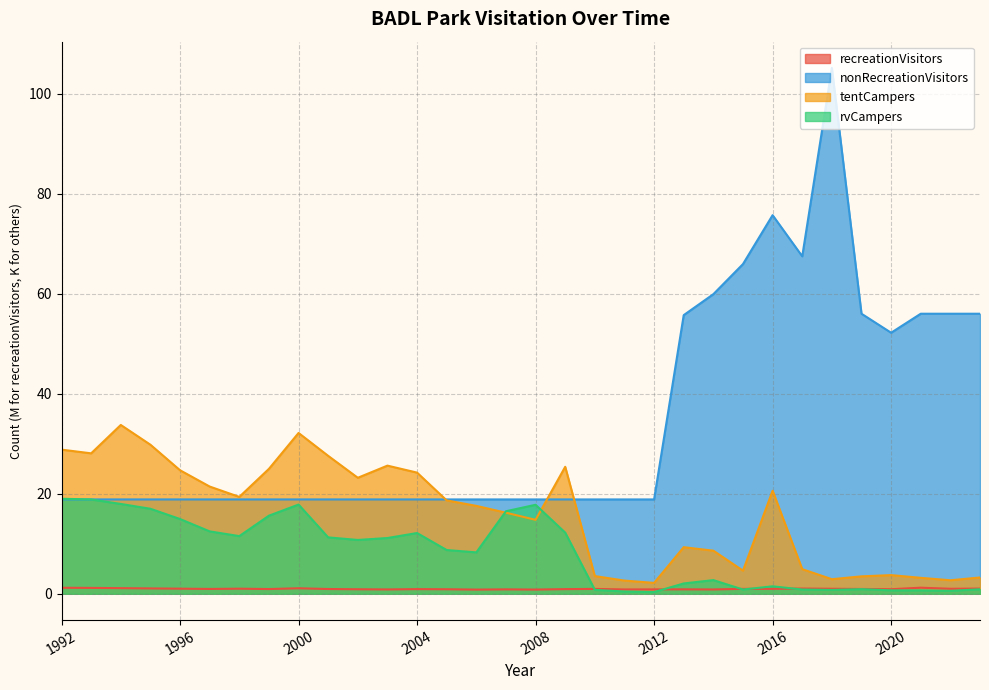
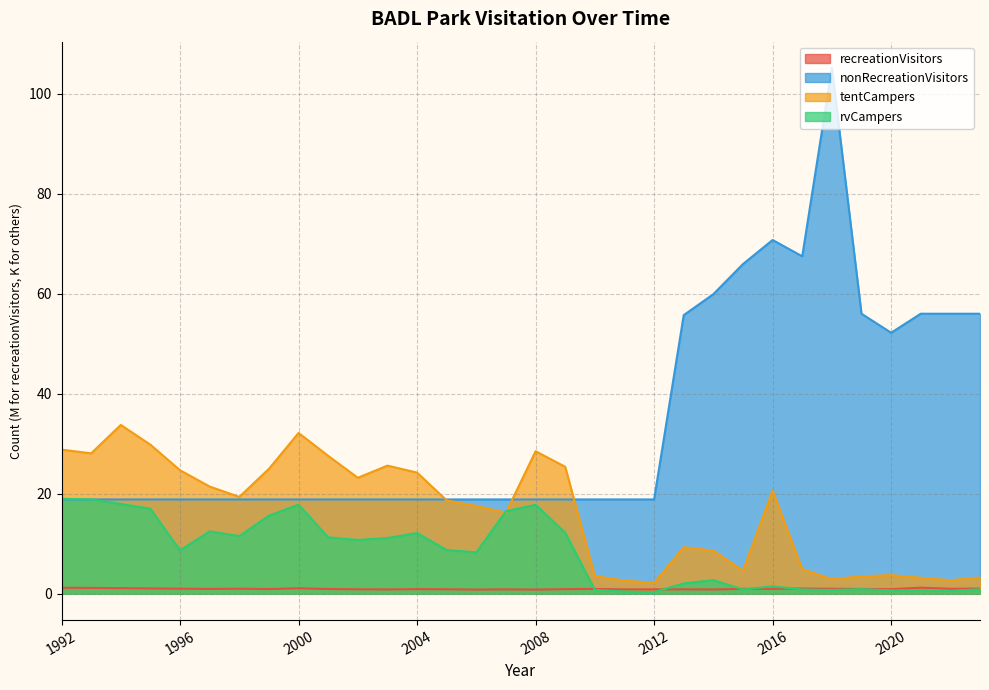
rvCampers, 1996: 15 -> 9
tentCampers, 2008: 15 -> 28
nonRecreationVisitors, 2016: 76 -> 71
